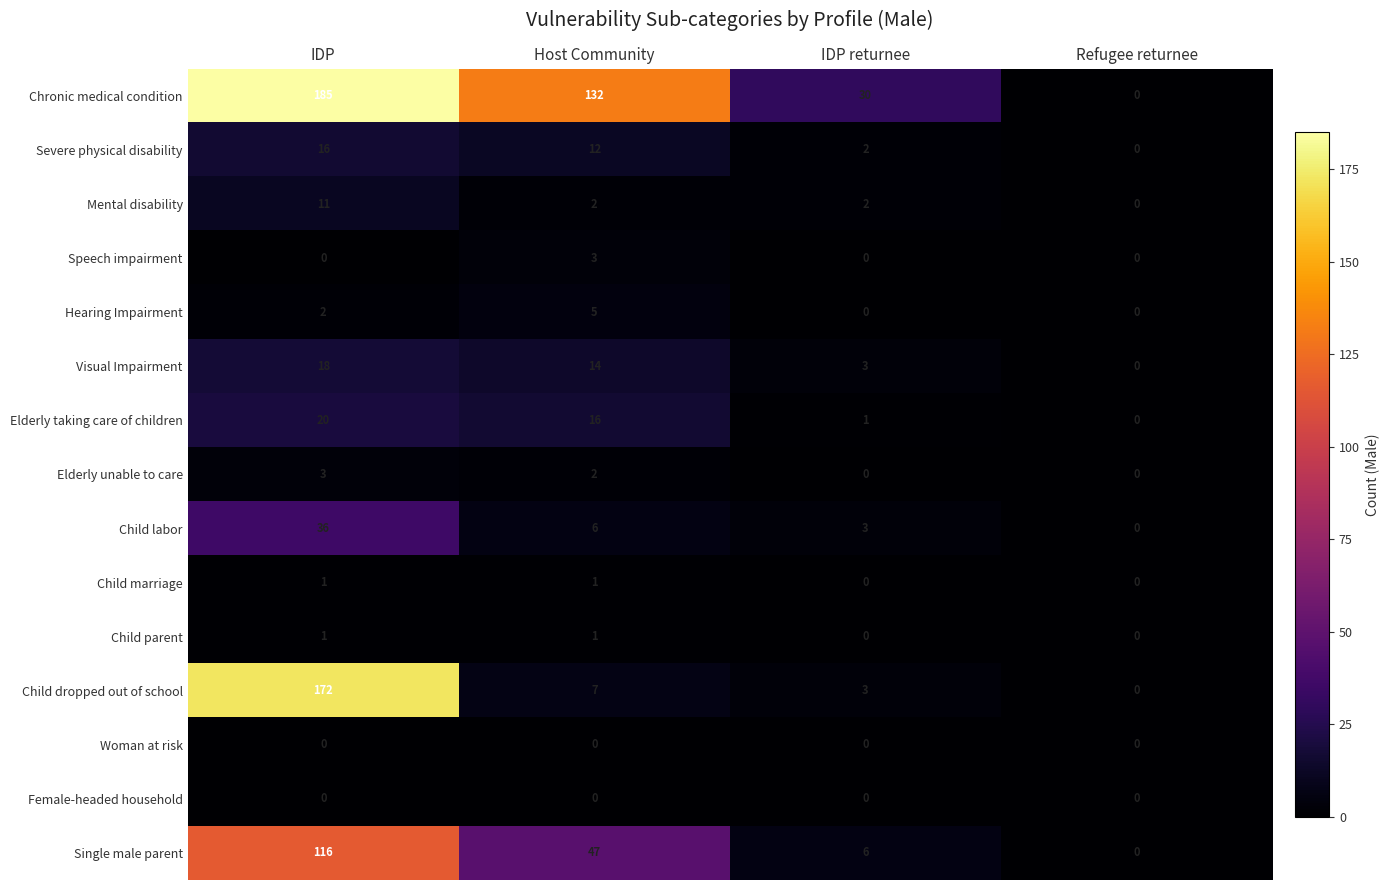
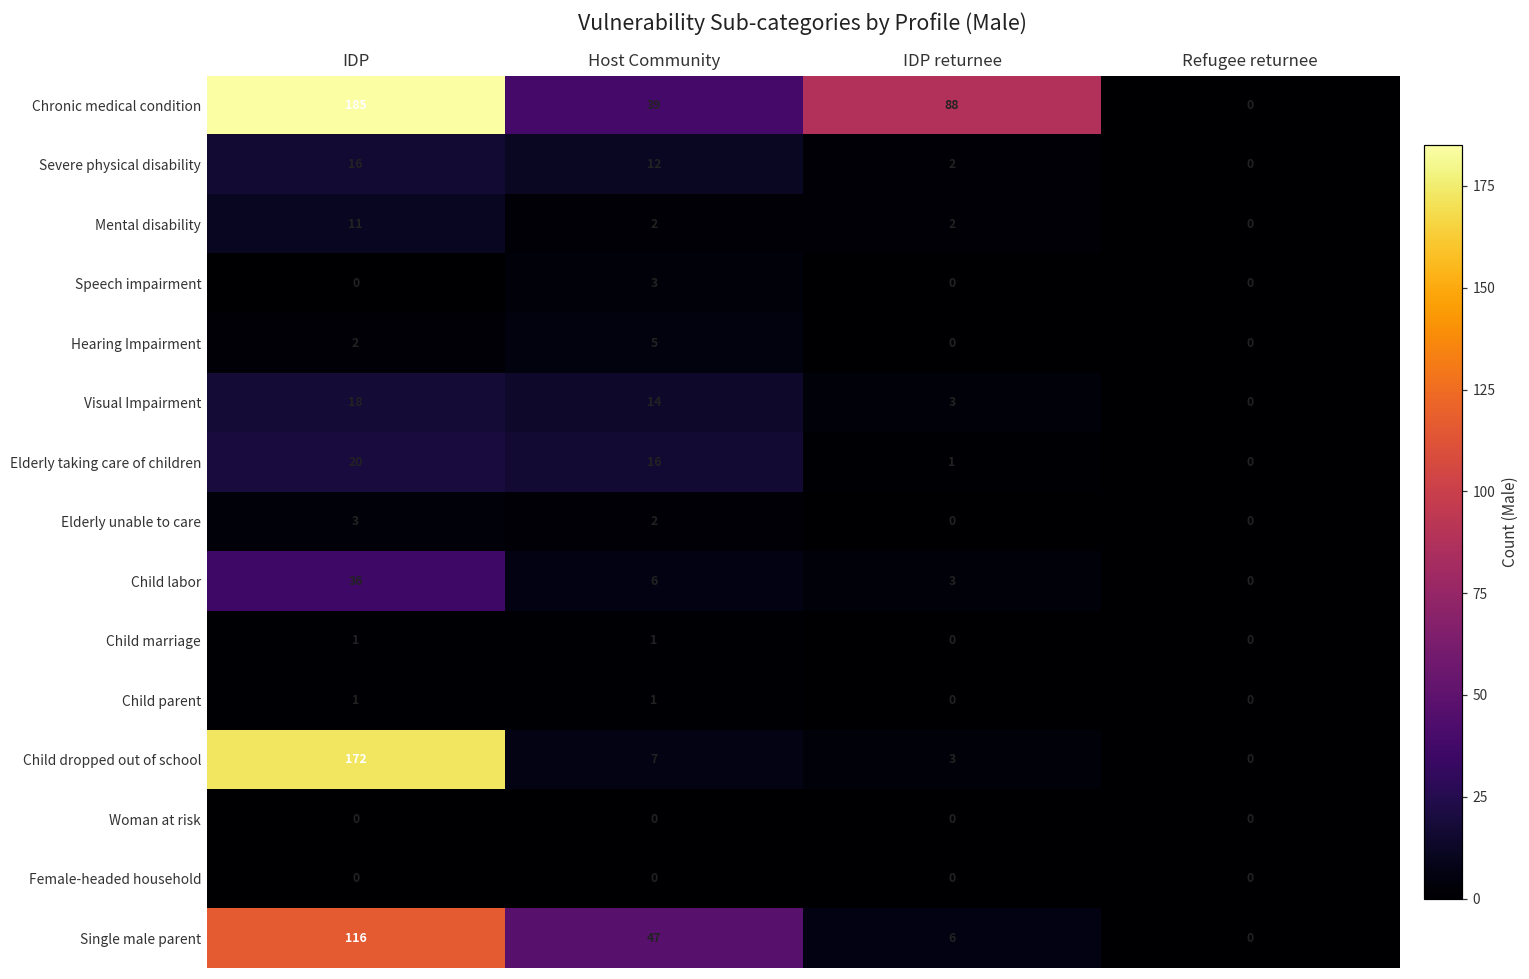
Chronic medical condition, Host Community: 132 -> 39
Chronic medical condition, IDP returnee: 30 -> 88
